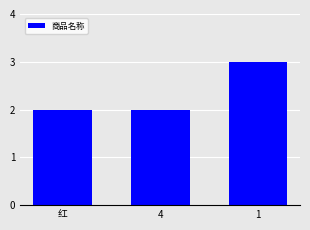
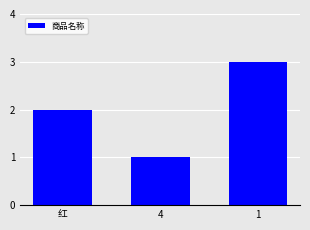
4: 2 -> 1
